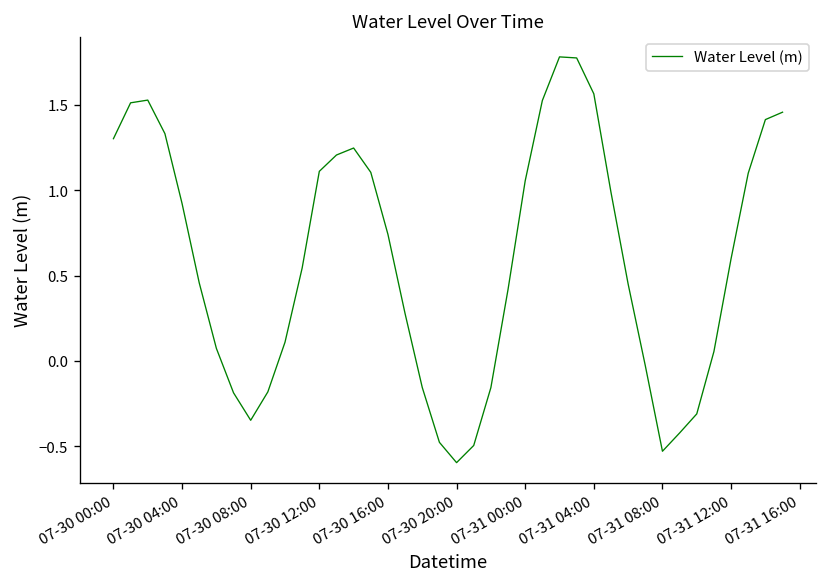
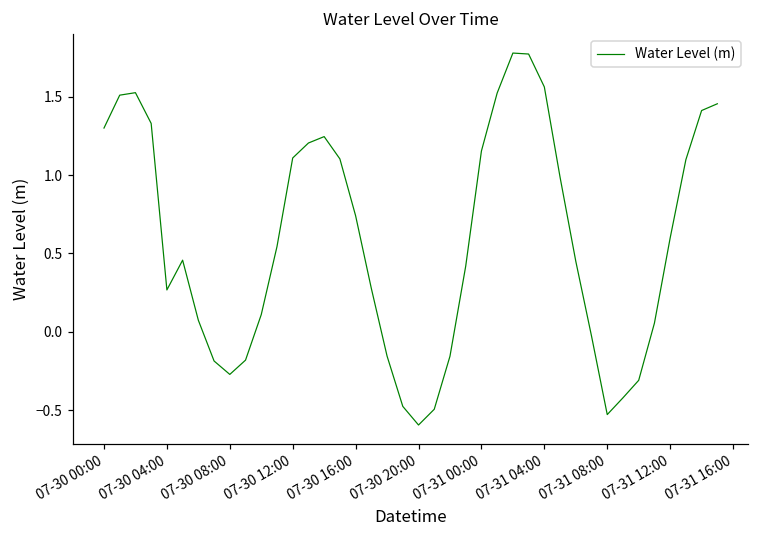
07-30 04:00: 0.92 -> 0.27
07-30 08:00: -0.35 -> -0.27
07-31 00:00: 1.05 -> 1.15
